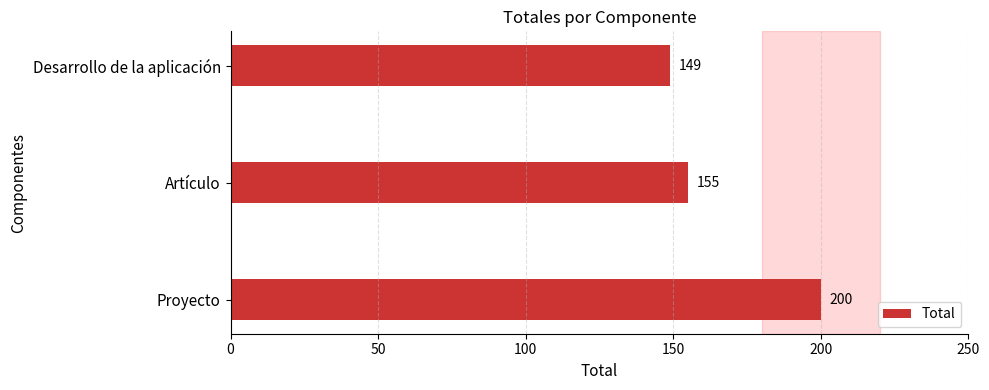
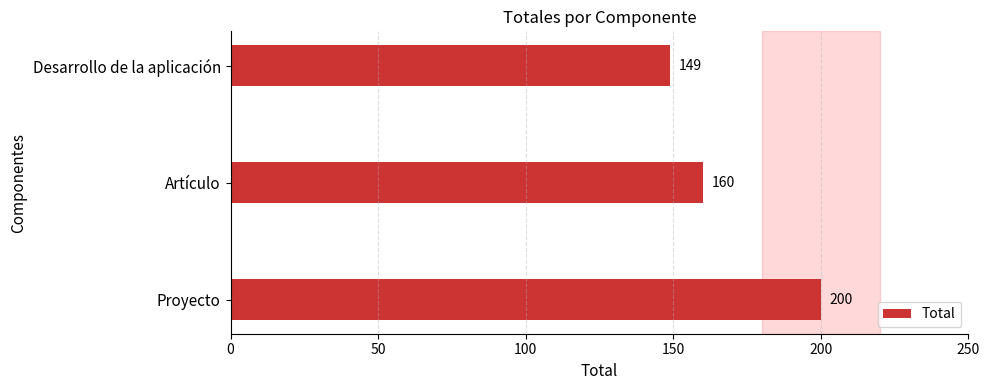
Artículo: 155 -> 160
